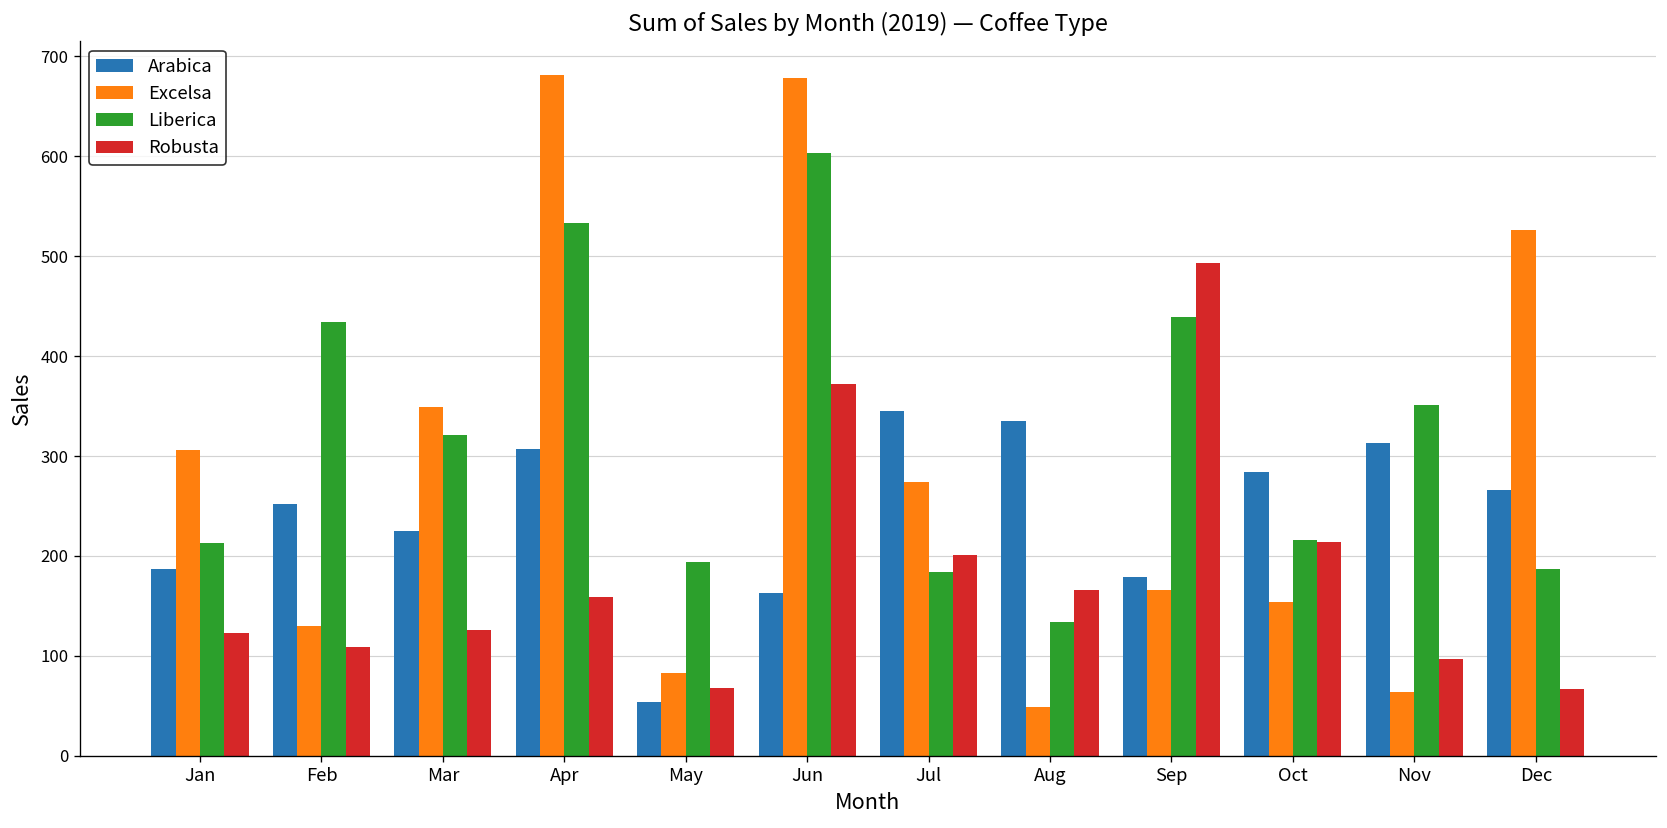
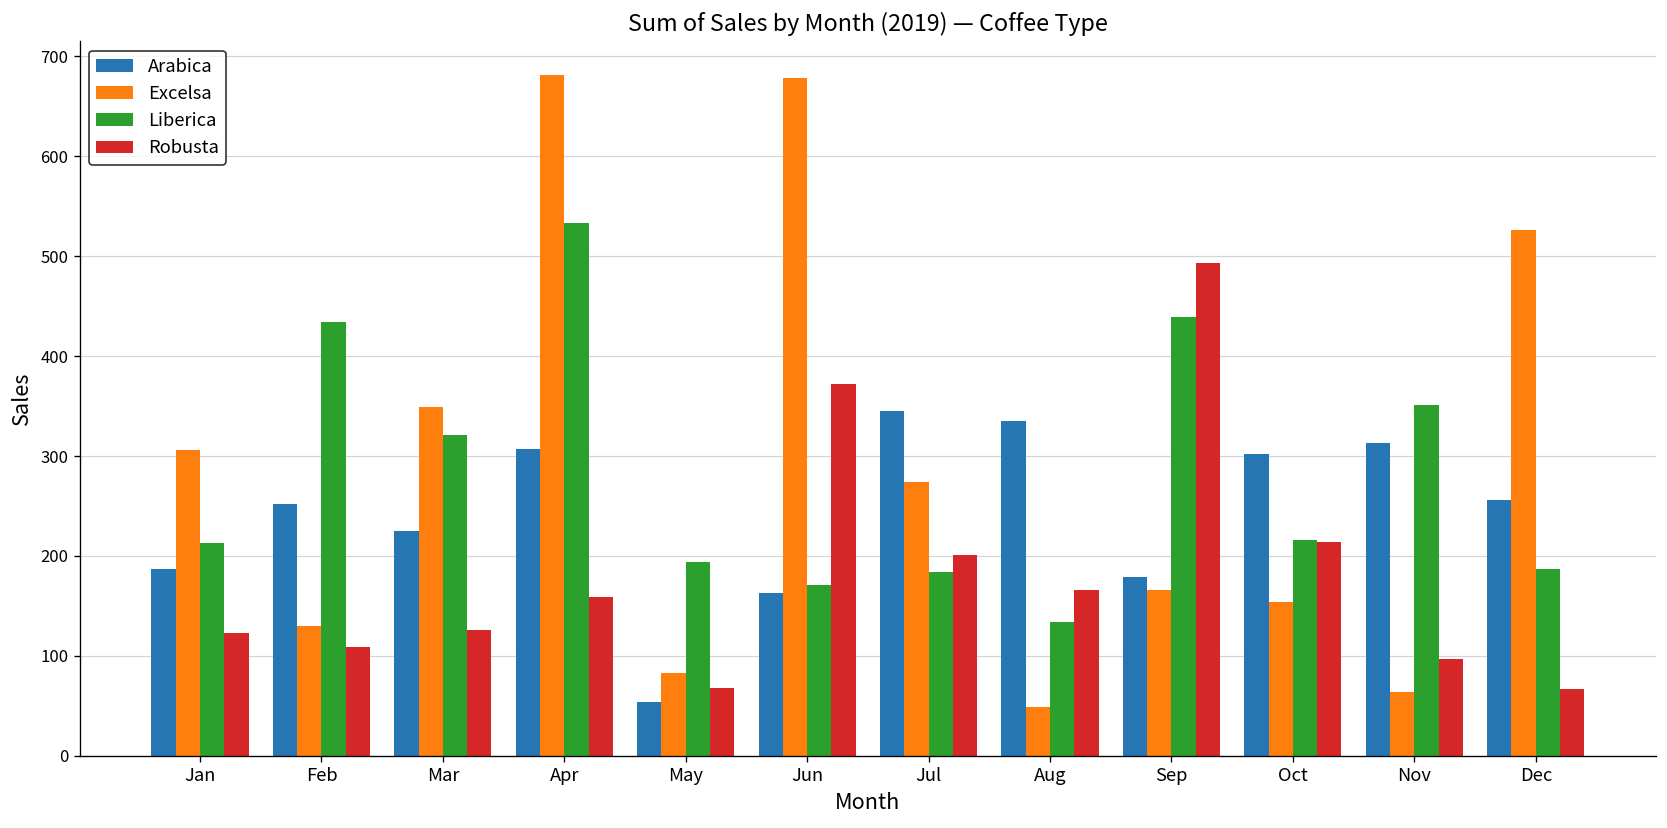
Liberica, Jun: 600 -> 170
Arabica, Oct: 280 -> 300
Arabica, Dec: 270 -> 260
